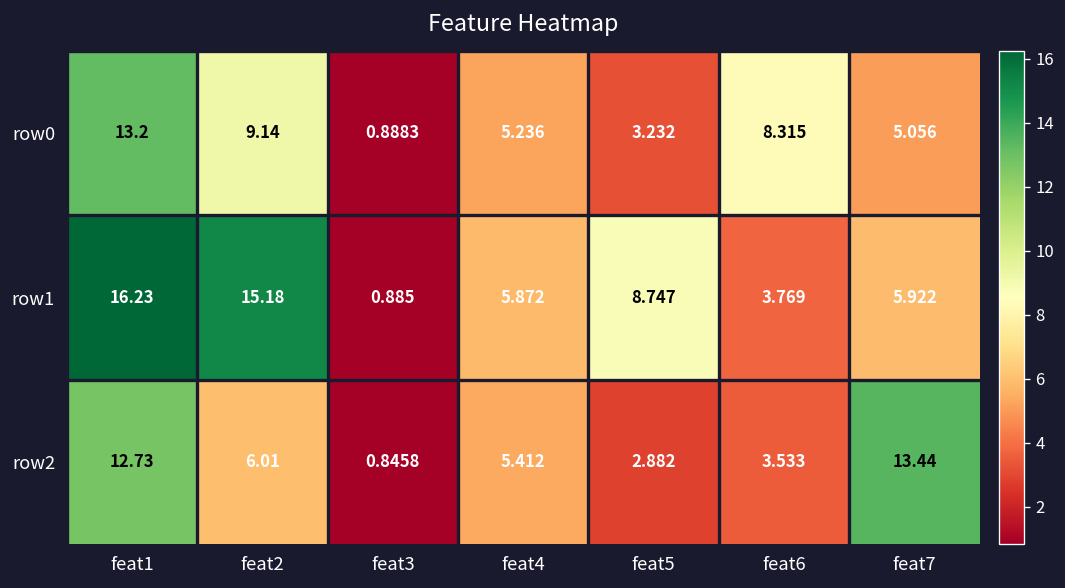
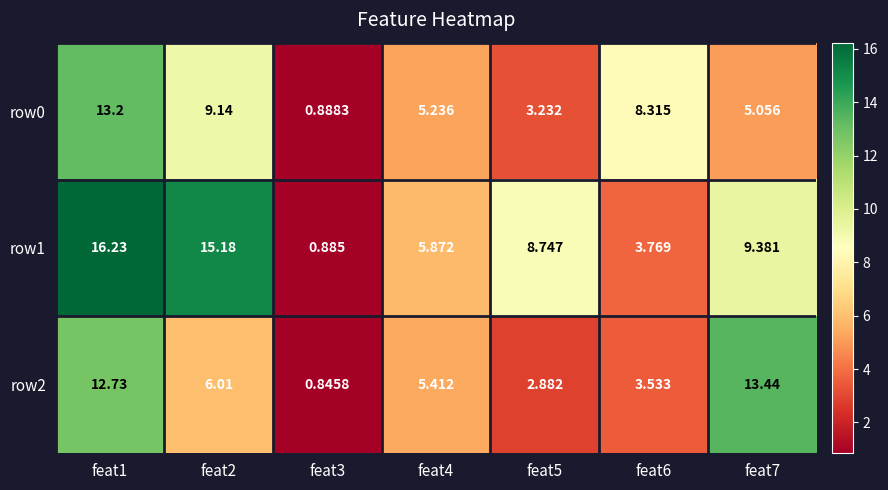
row1, feat7: 5.922 -> 9.381
